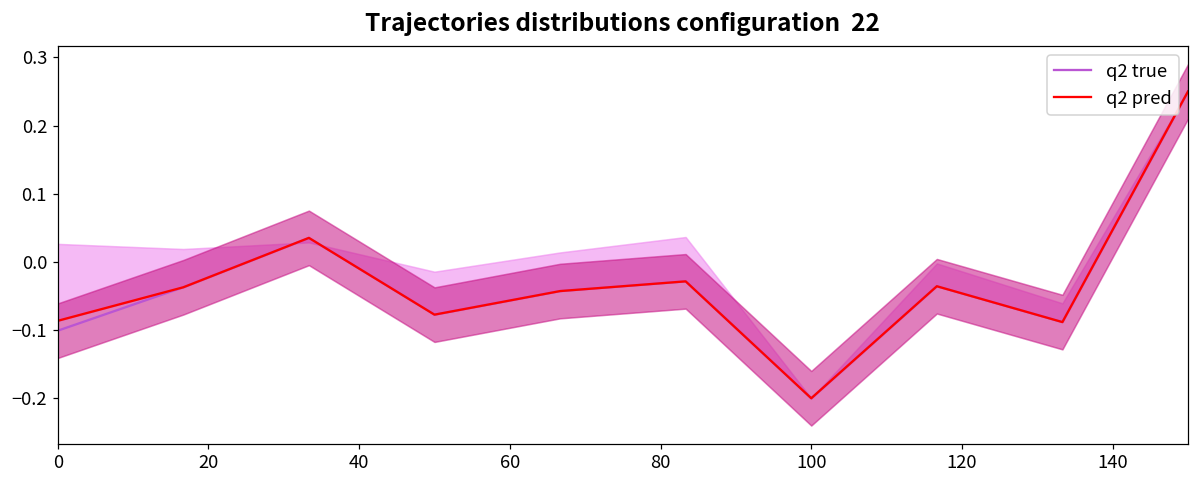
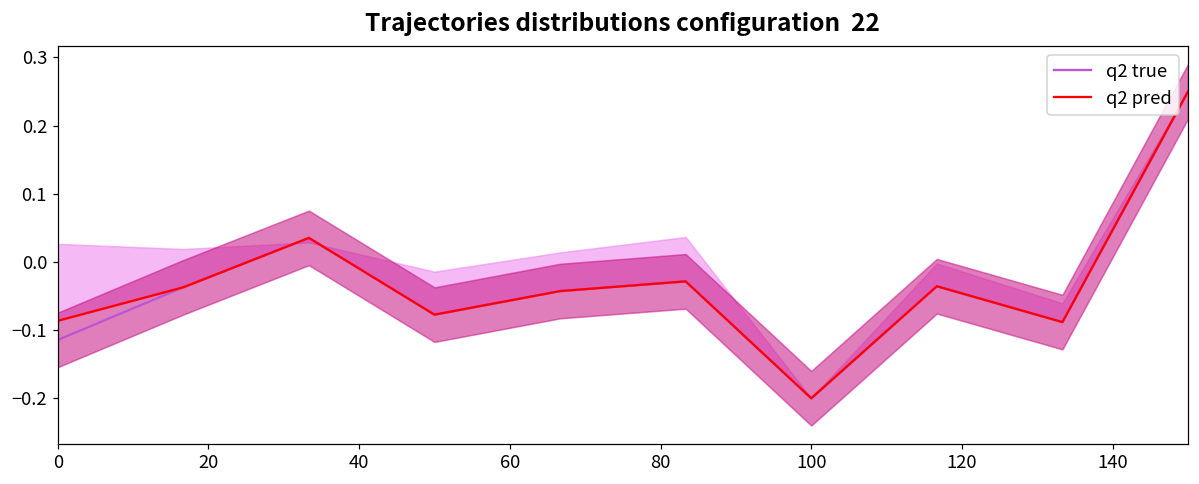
q2 true, 0: -0.10 -> -0.11
